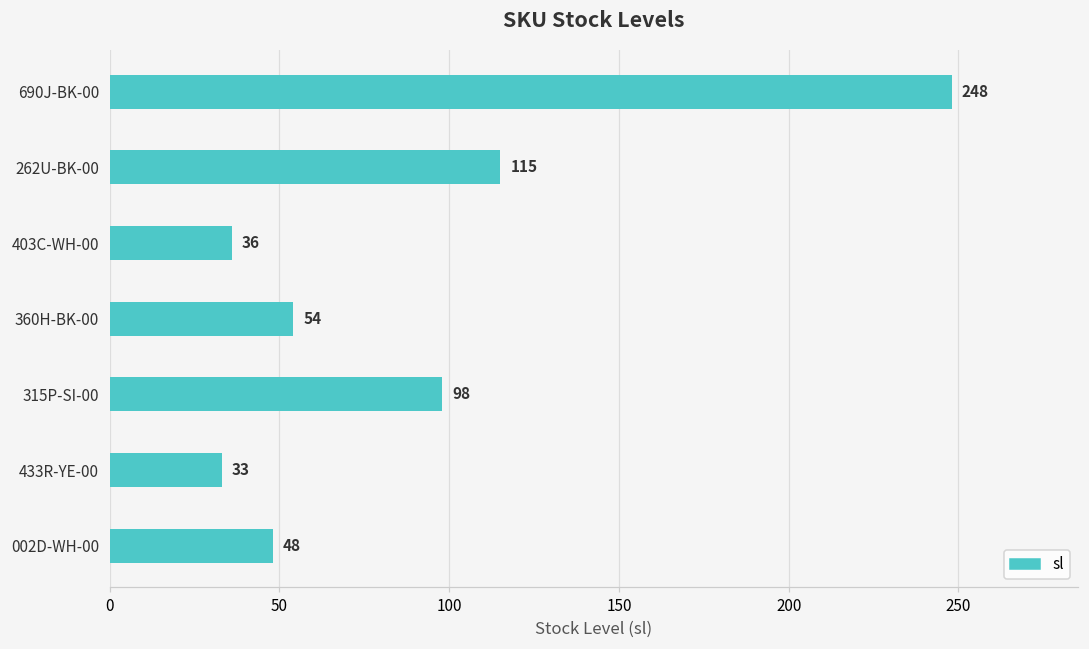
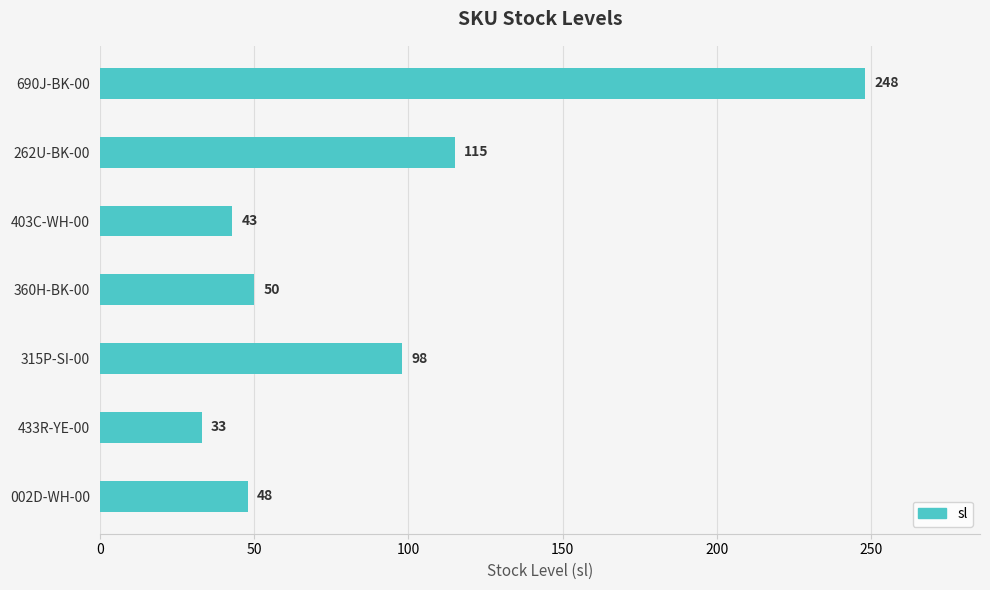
403C-WH-00: 36 -> 43
360H-BK-00: 54 -> 50
